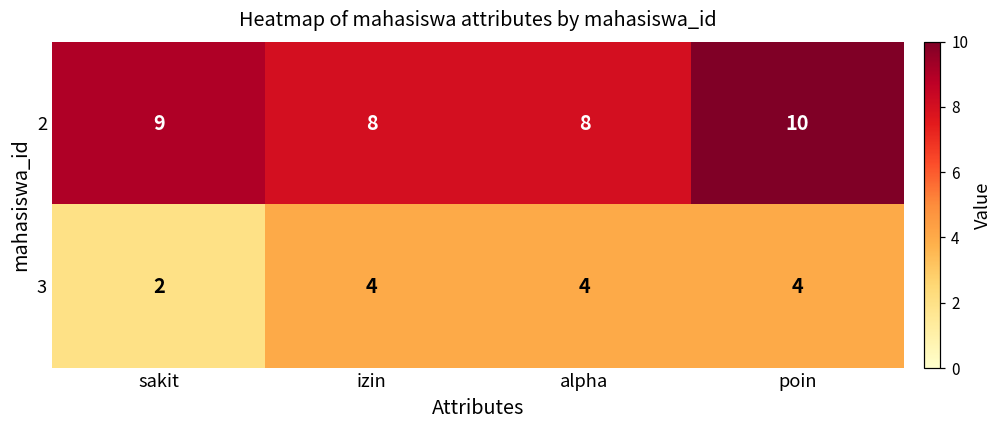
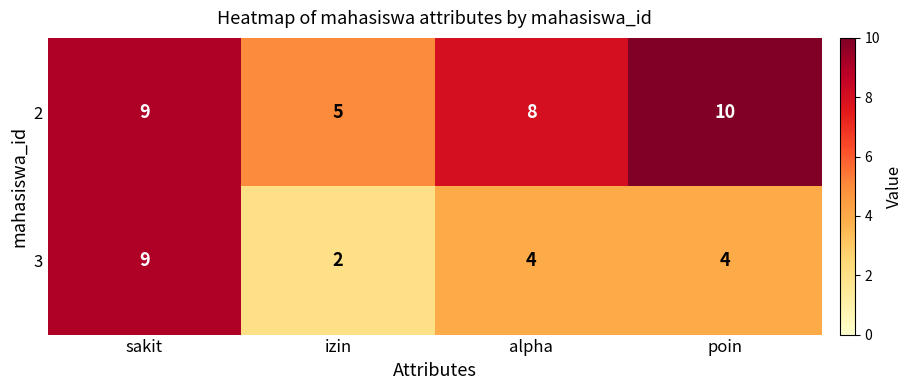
2, izin: 8 -> 5
3, sakit: 2 -> 9
3, izin: 4 -> 2
